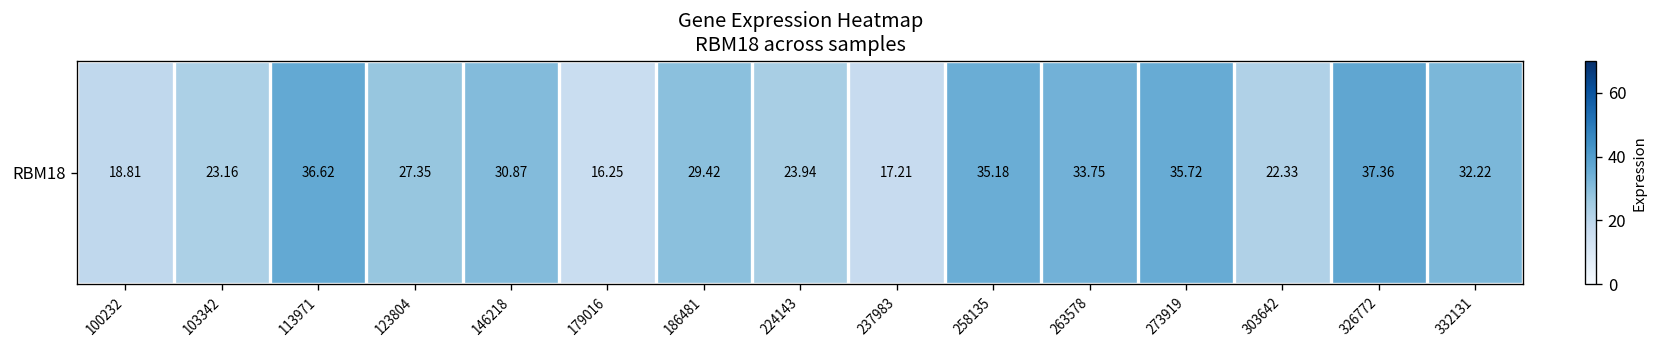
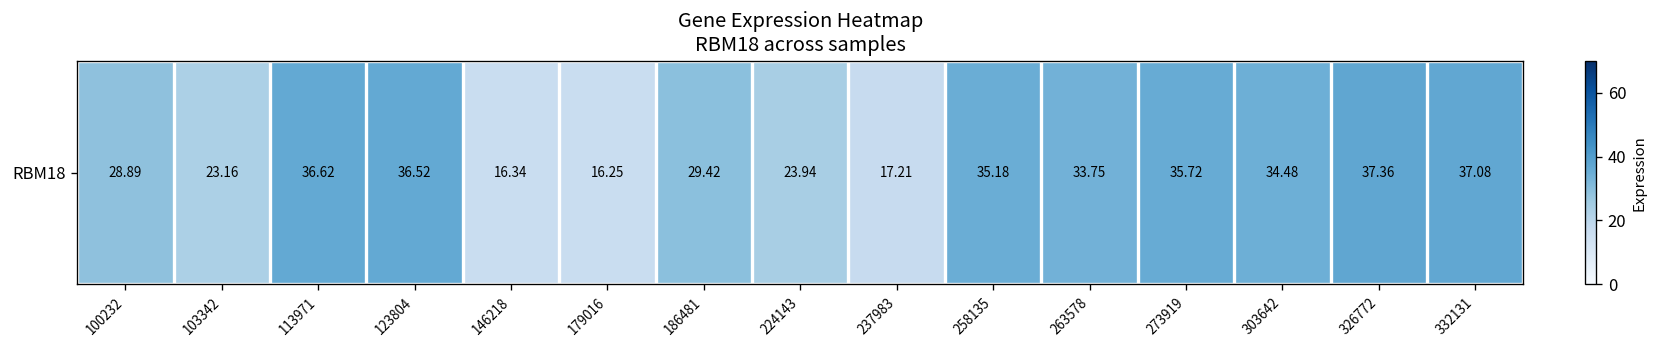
RBM18, 100232: 18.81 -> 28.89
RBM18, 123804: 27.35 -> 36.52
RBM18, 146218: 30.87 -> 16.34
RBM18, 303642: 22.33 -> 34.48
RBM18, 332131: 32.22 -> 37.08
